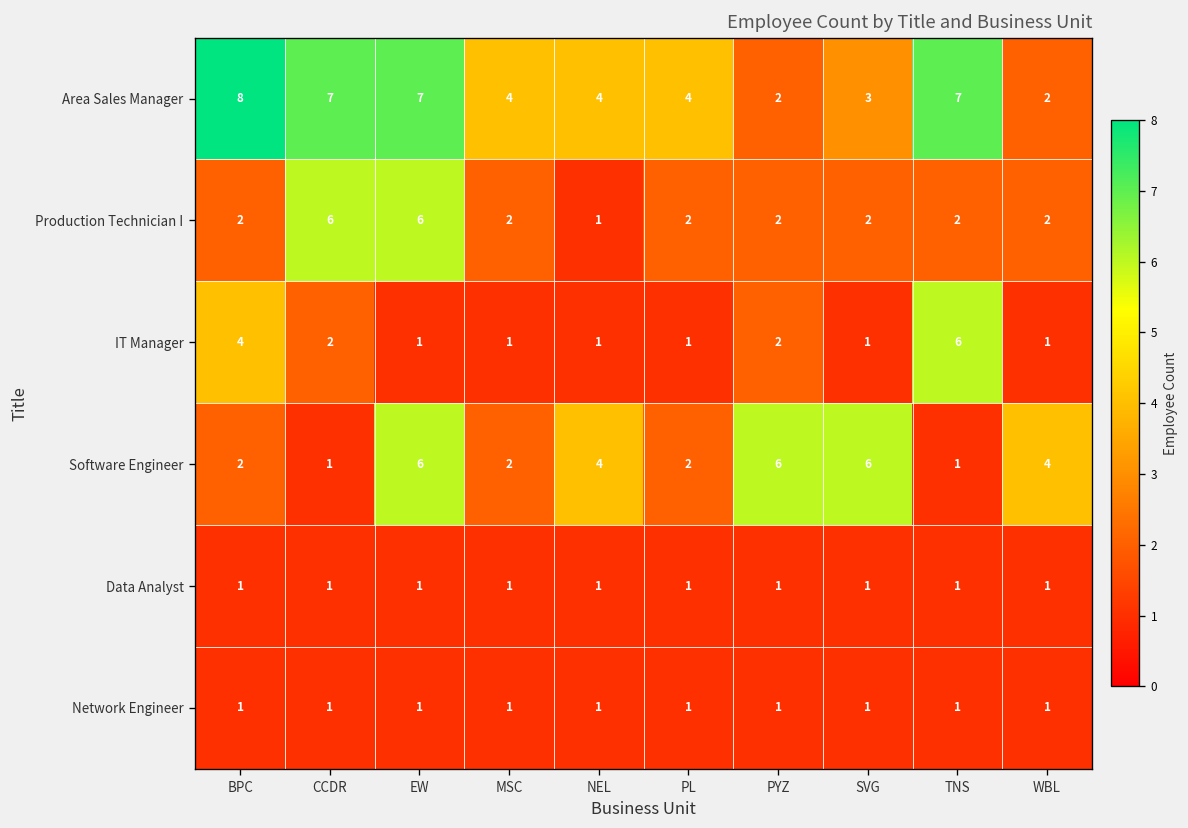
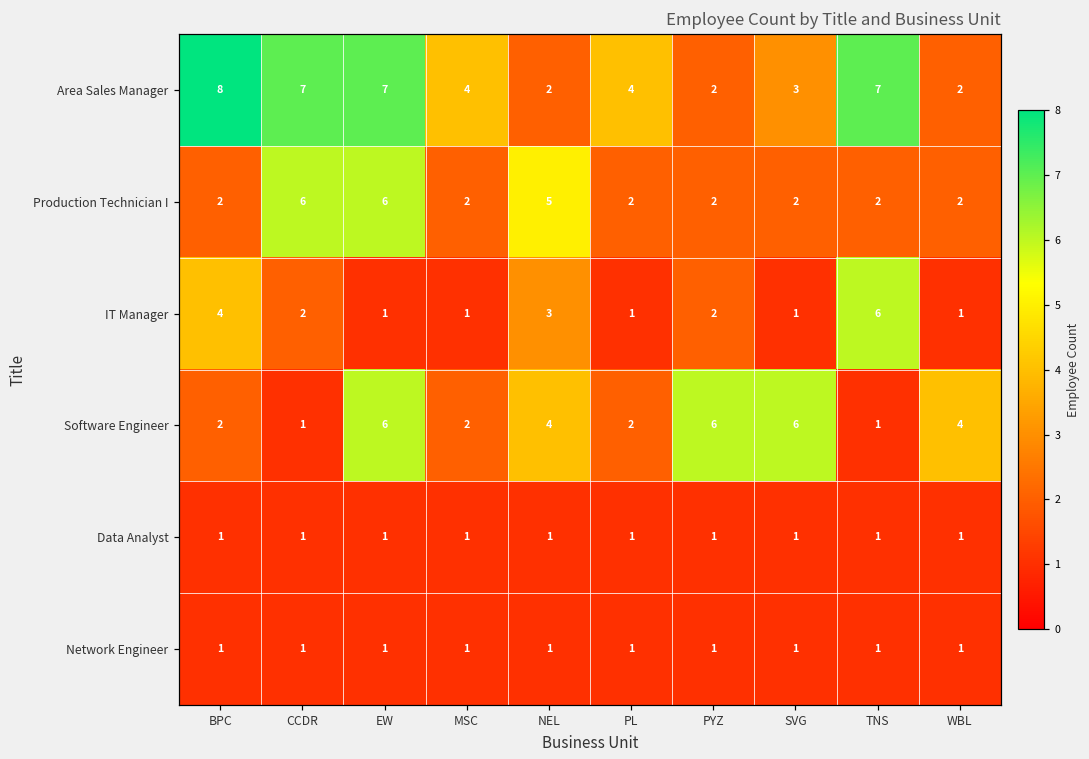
Area Sales Manager, NEL: 4 -> 2
Production Technician I, NEL: 1 -> 5
IT Manager, NEL: 1 -> 3
